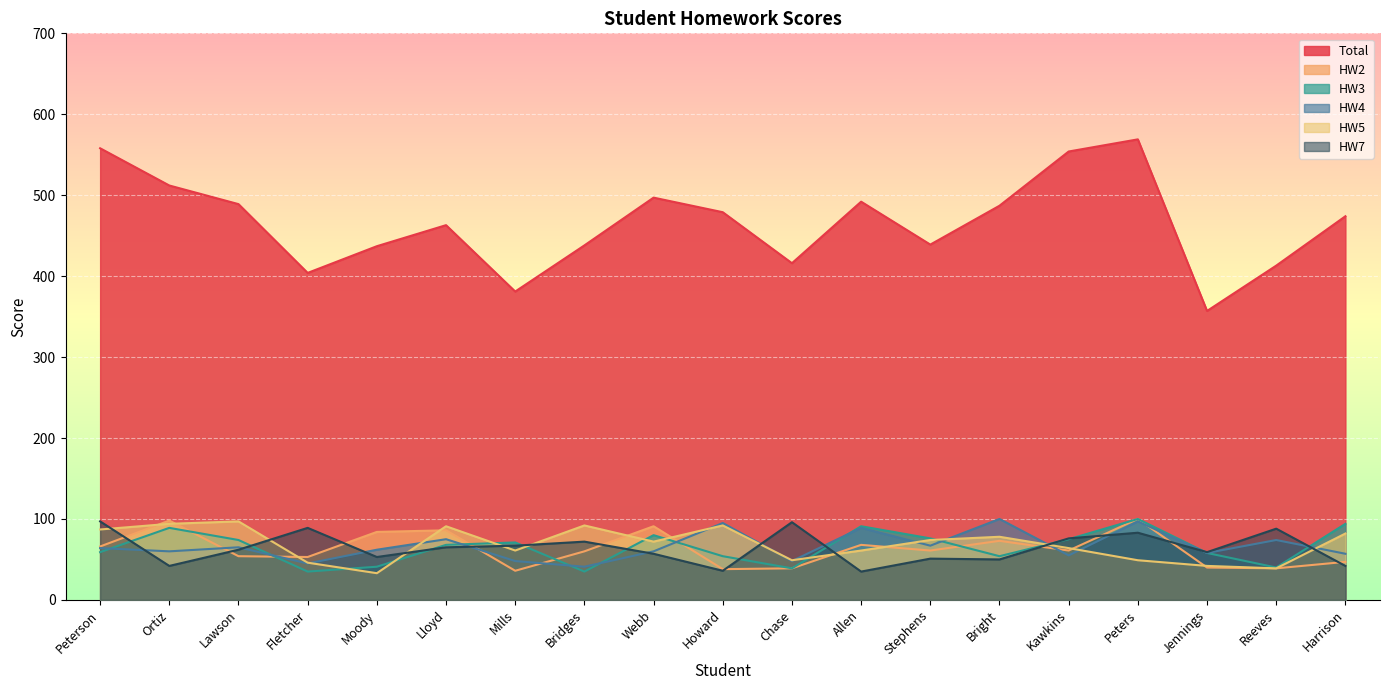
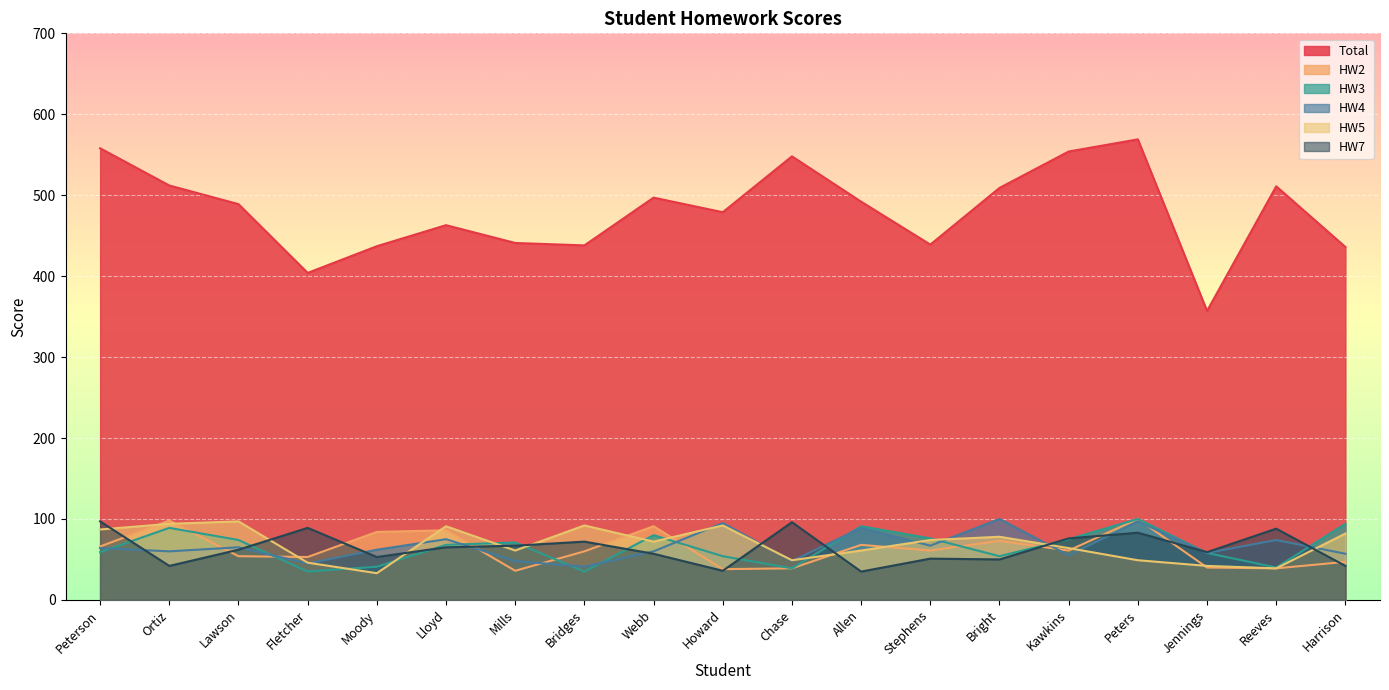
Total, Mills: 380 -> 440
Total, Chase: 420 -> 550
Total, Bright: 490 -> 510
Total, Reeves: 410 -> 510
Total, Harrison: 470 -> 440
